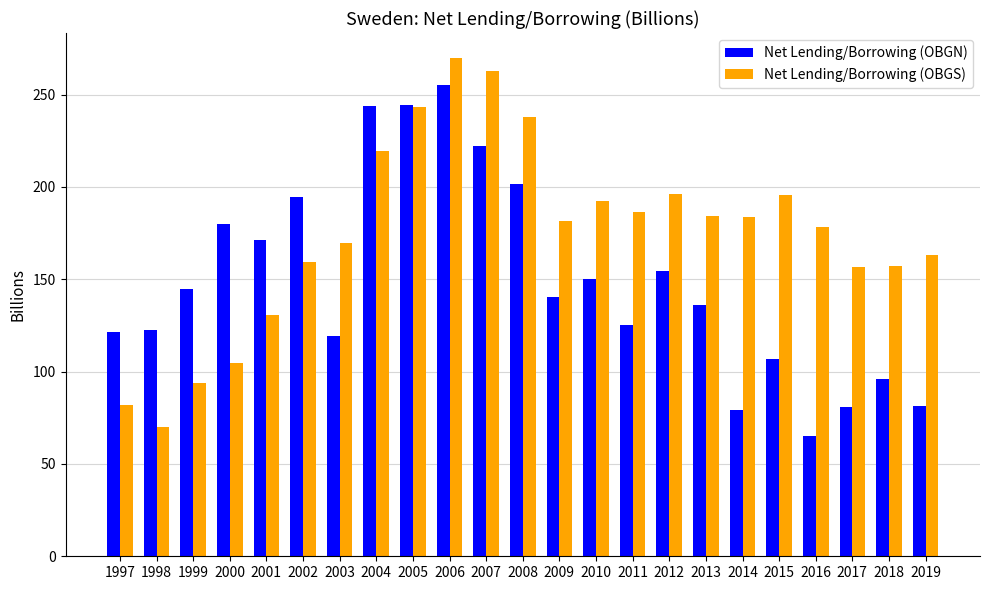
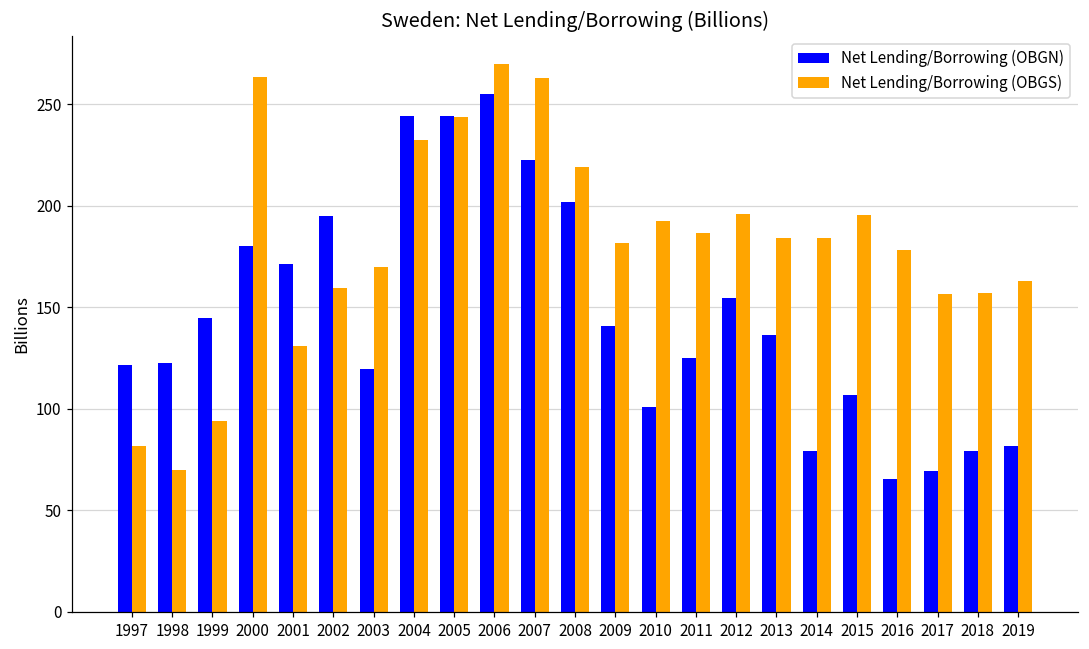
Net Lending/Borrowing (OBGS), 2000: 104 -> 263
Net Lending/Borrowing (OBGS), 2004: 219 -> 232
Net Lending/Borrowing (OBGS), 2008: 238 -> 219
Net Lending/Borrowing (OBGN), 2010: 150 -> 101
Net Lending/Borrowing (OBGN), 2017: 81 -> 69
Net Lending/Borrowing (OBGN), 2018: 96 -> 79
